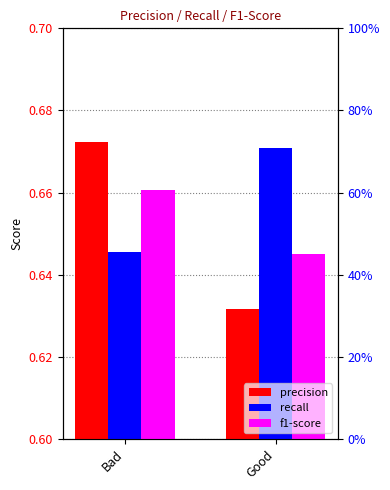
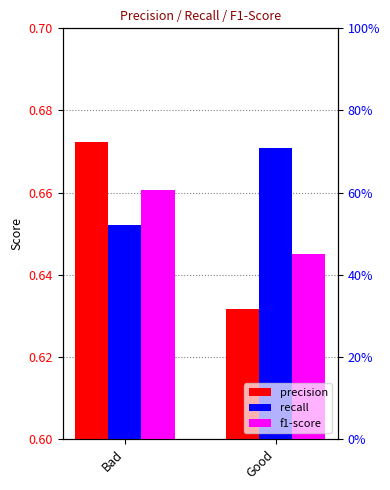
recall, Bad: 0.646 -> 0.652
